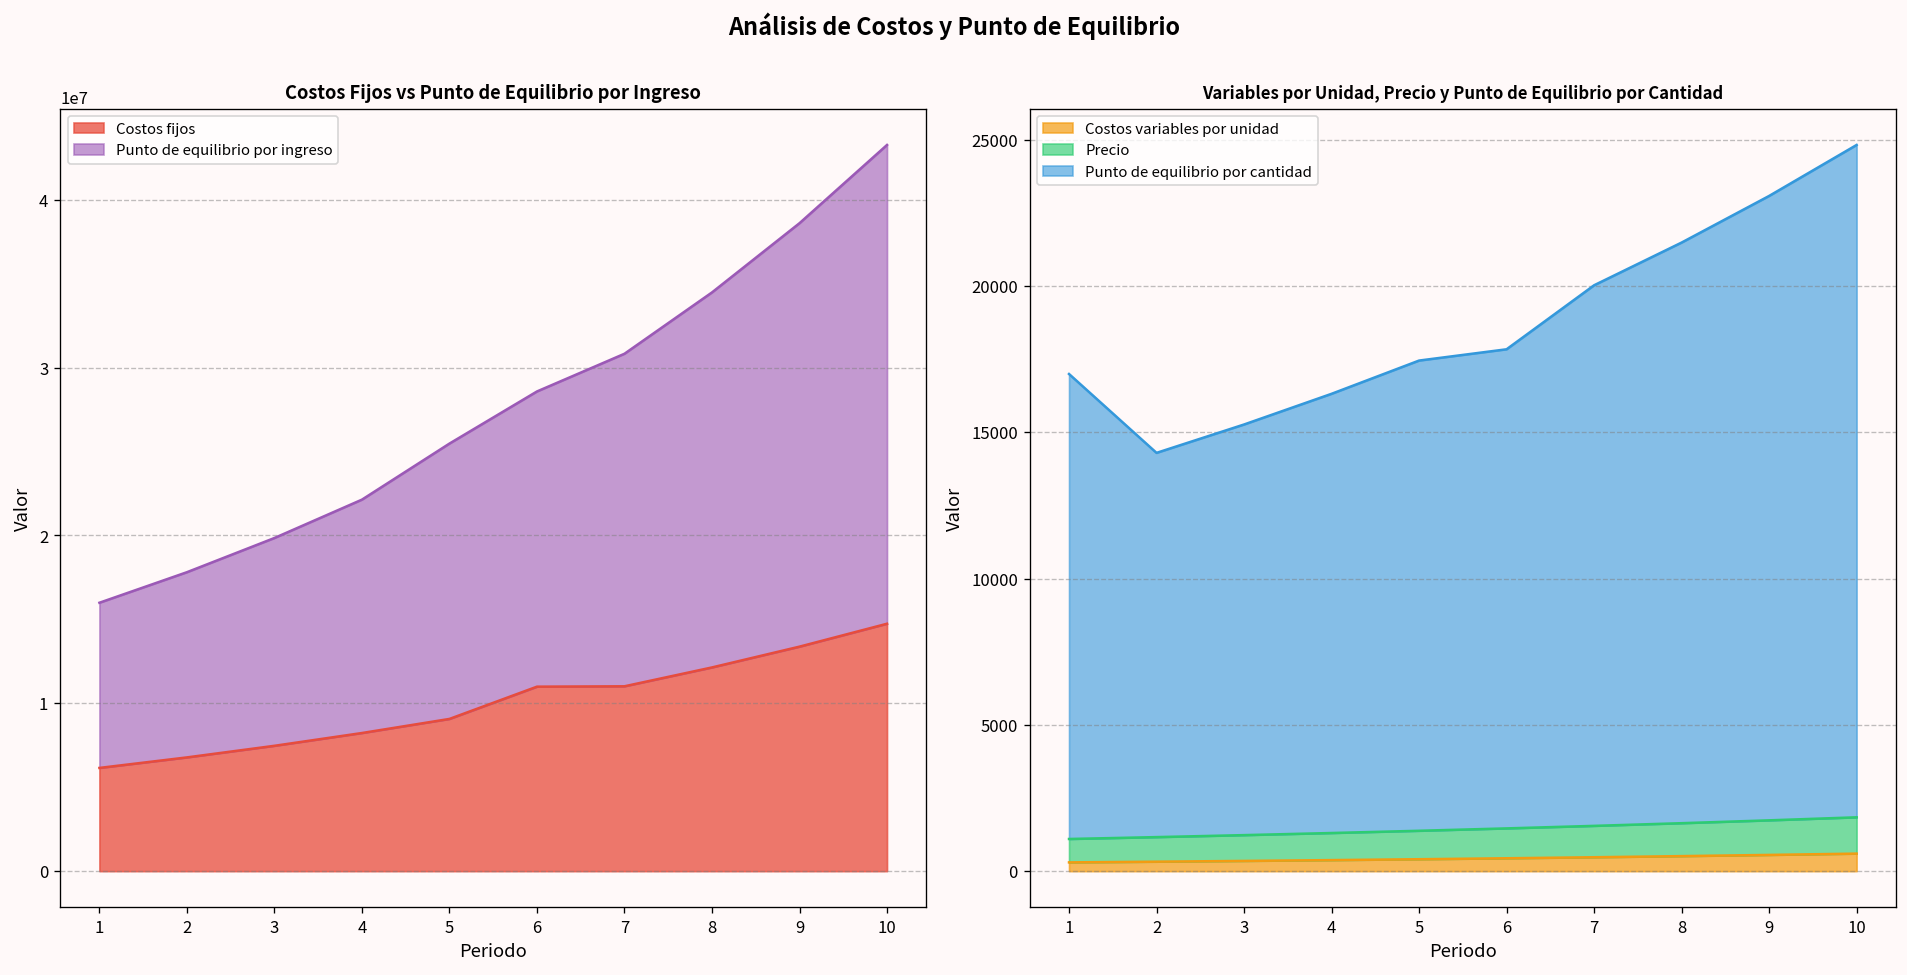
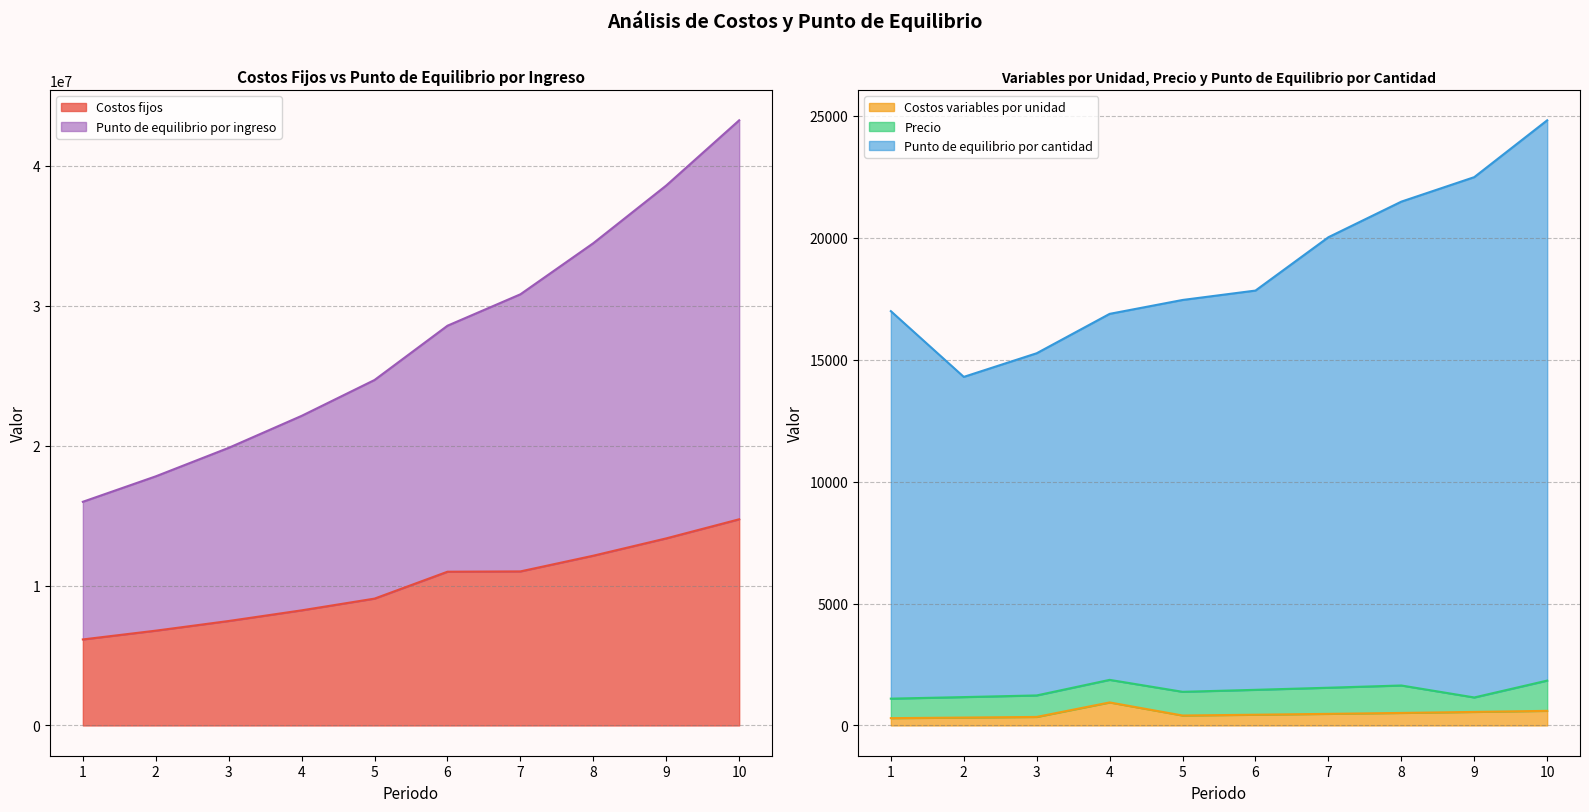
Costos Fijos vs Punto de Equilibrio por Ingreso, Punto de equilibrio por ingreso, 5: 16400000 -> 15600000
Variables por Unidad, Precio y Punto de Equilibrio por Cantidad, Costos variables por unidad, 4: 400 -> 900
Variables por Unidad, Precio y Punto de Equilibrio por Cantidad, Precio, 9: 1200 -> 600
